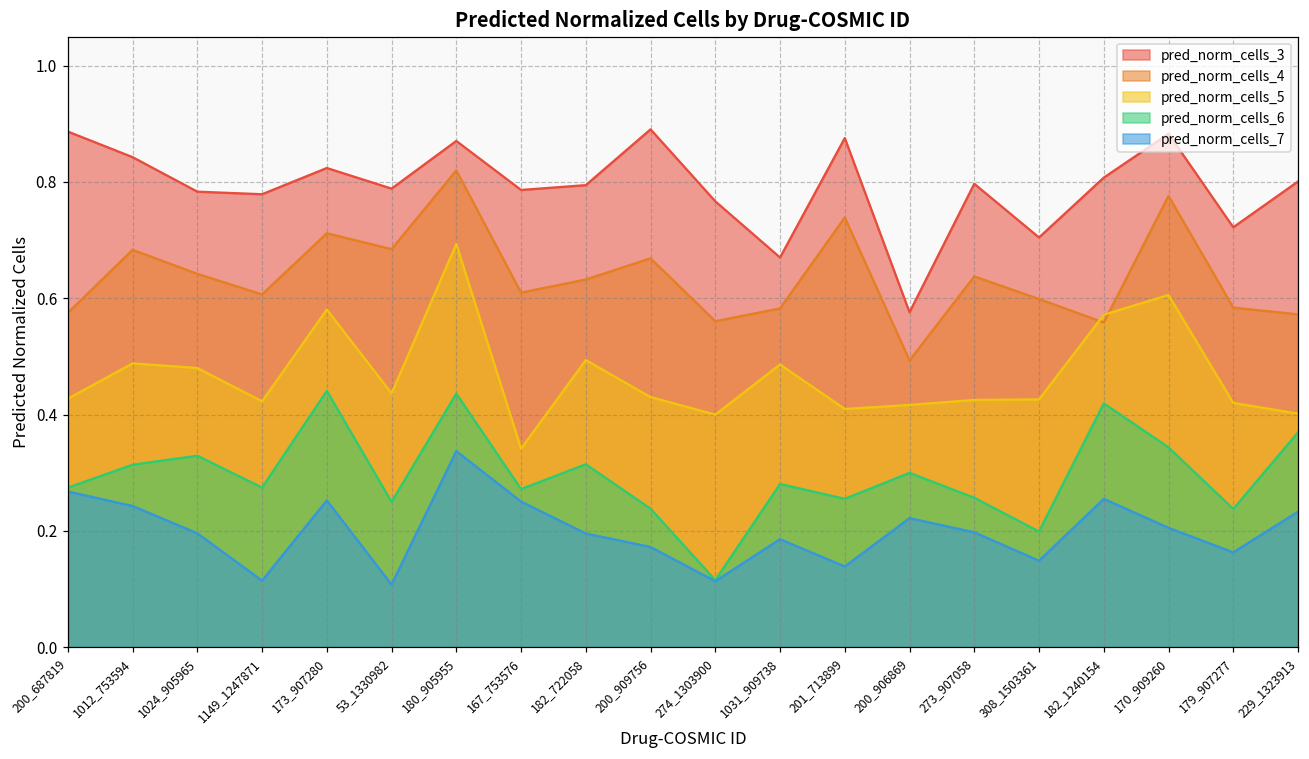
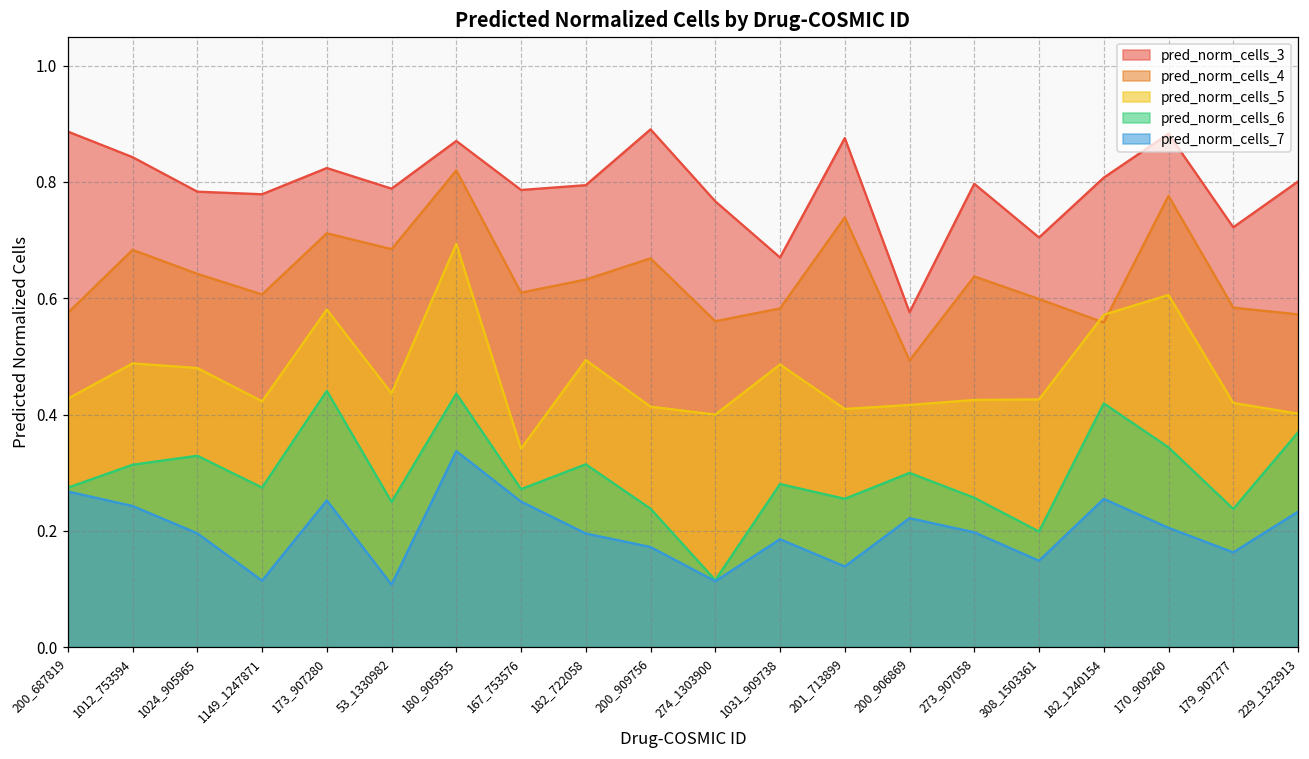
pred_norm_cells_5, 200_909756: 0.43 -> 0.41
